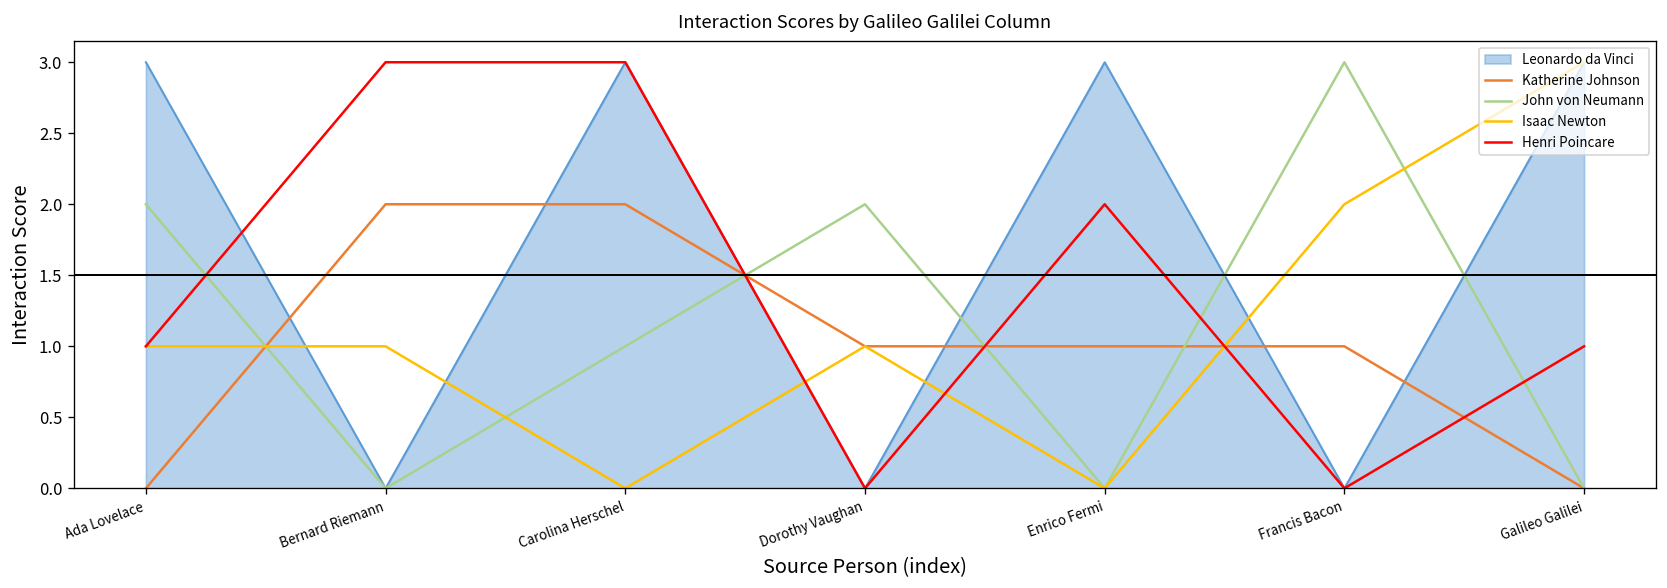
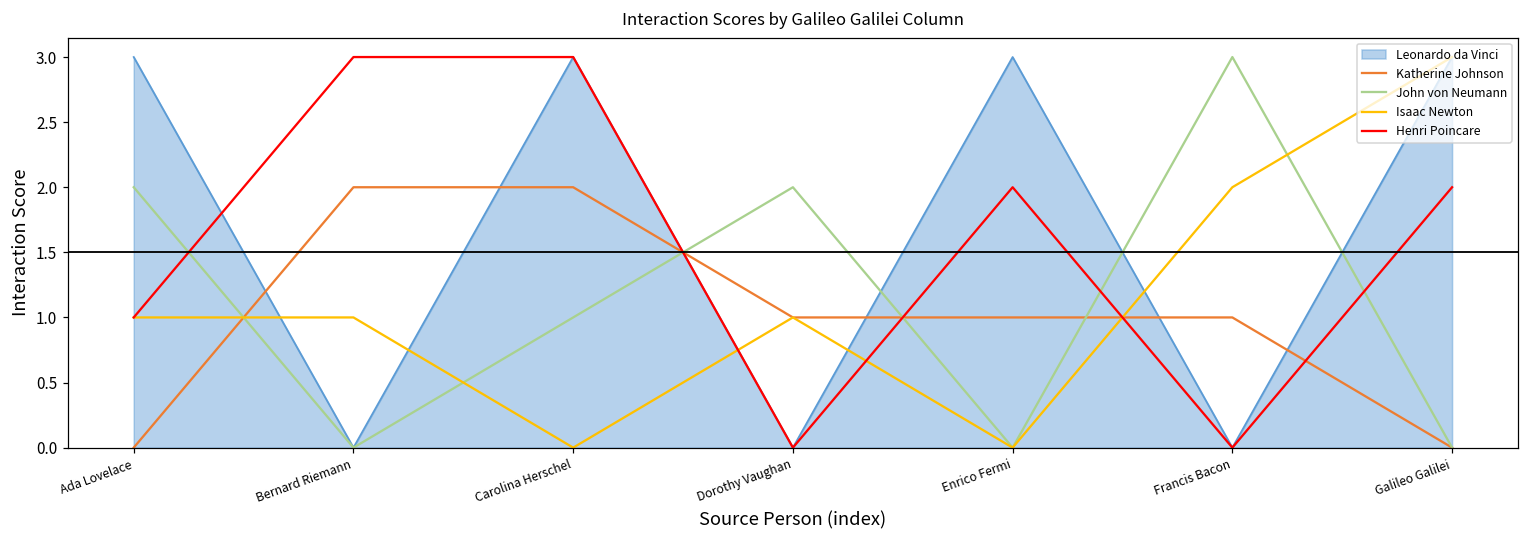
Henri Poincare, Galileo Galilei: 1 -> 2
